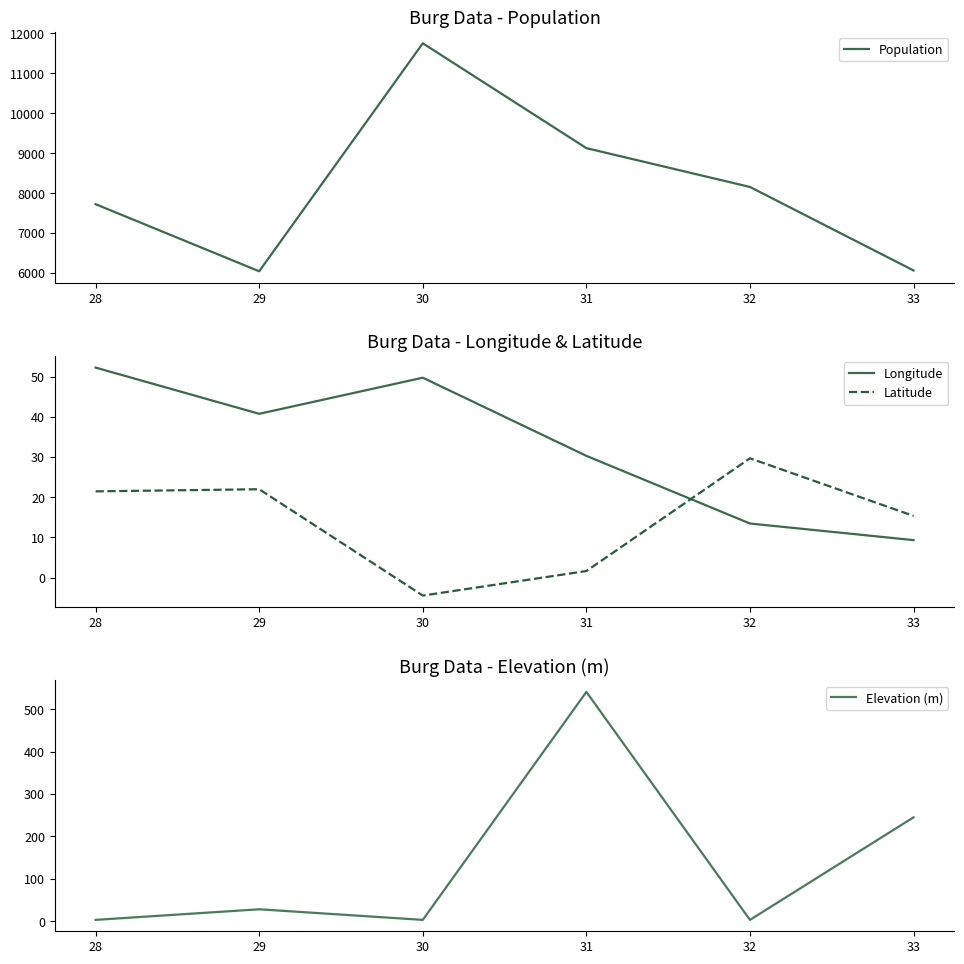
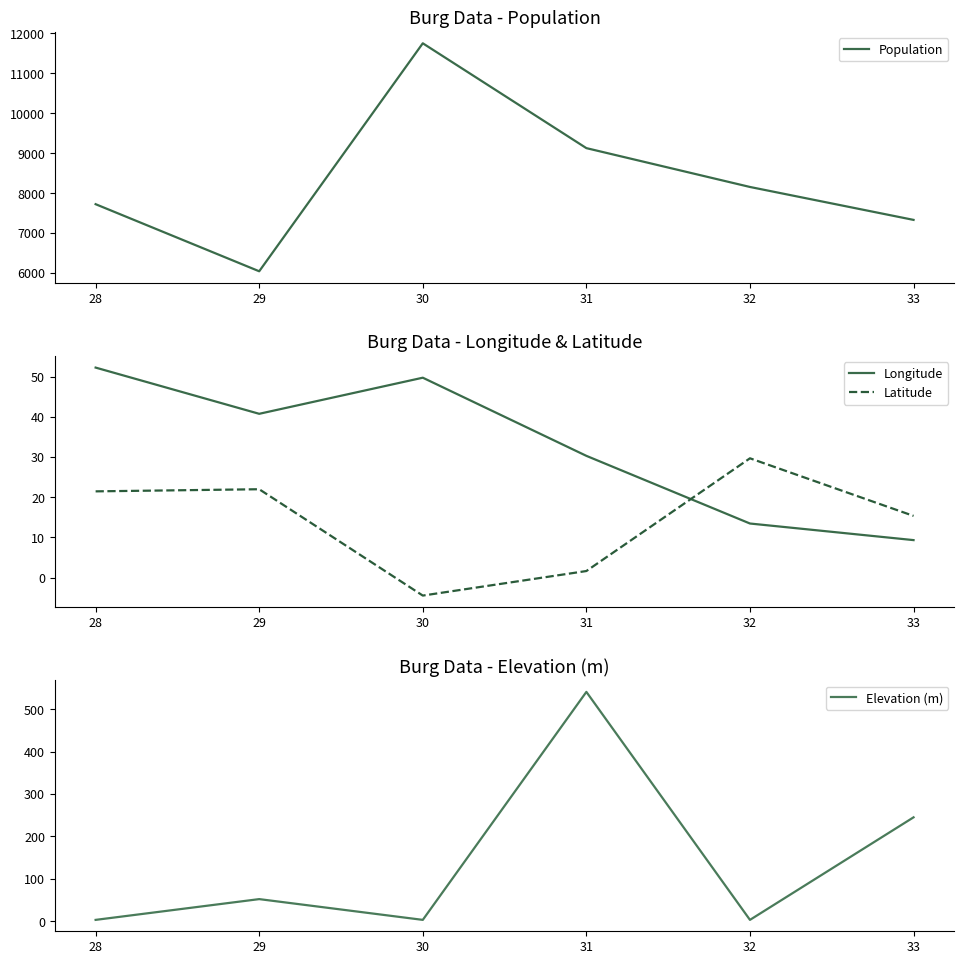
Burg Data - Population, 33: 6100 -> 7300
Burg Data - Elevation (m), 29: 30 -> 50
